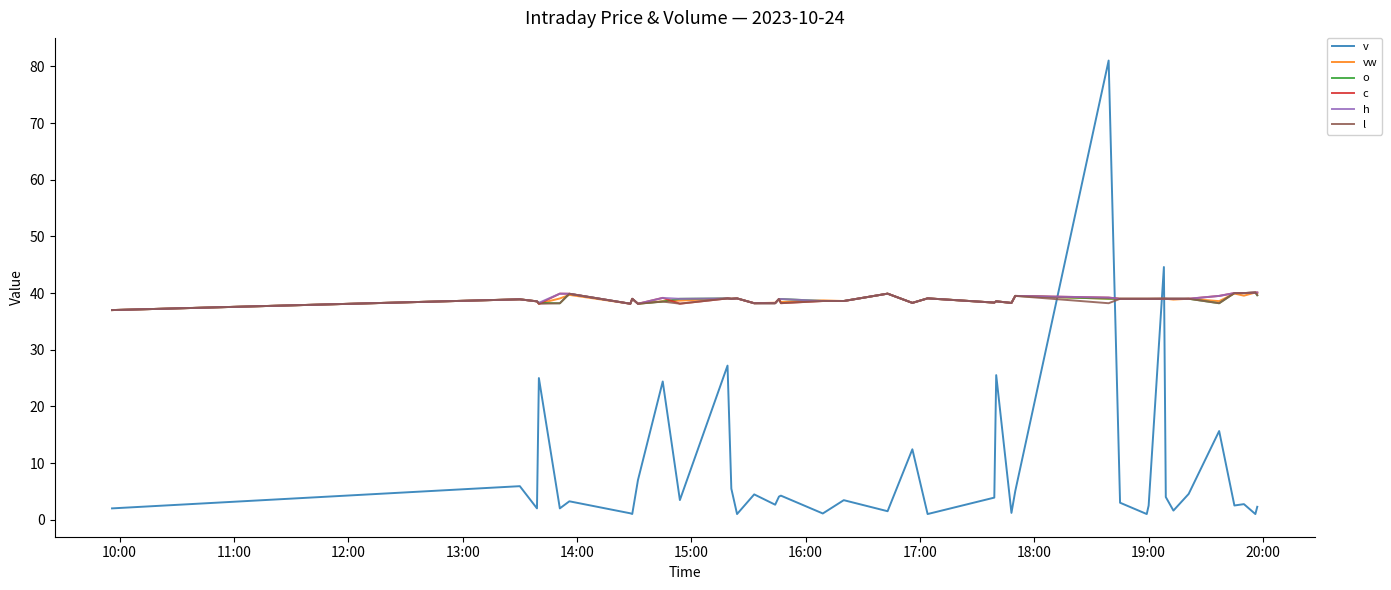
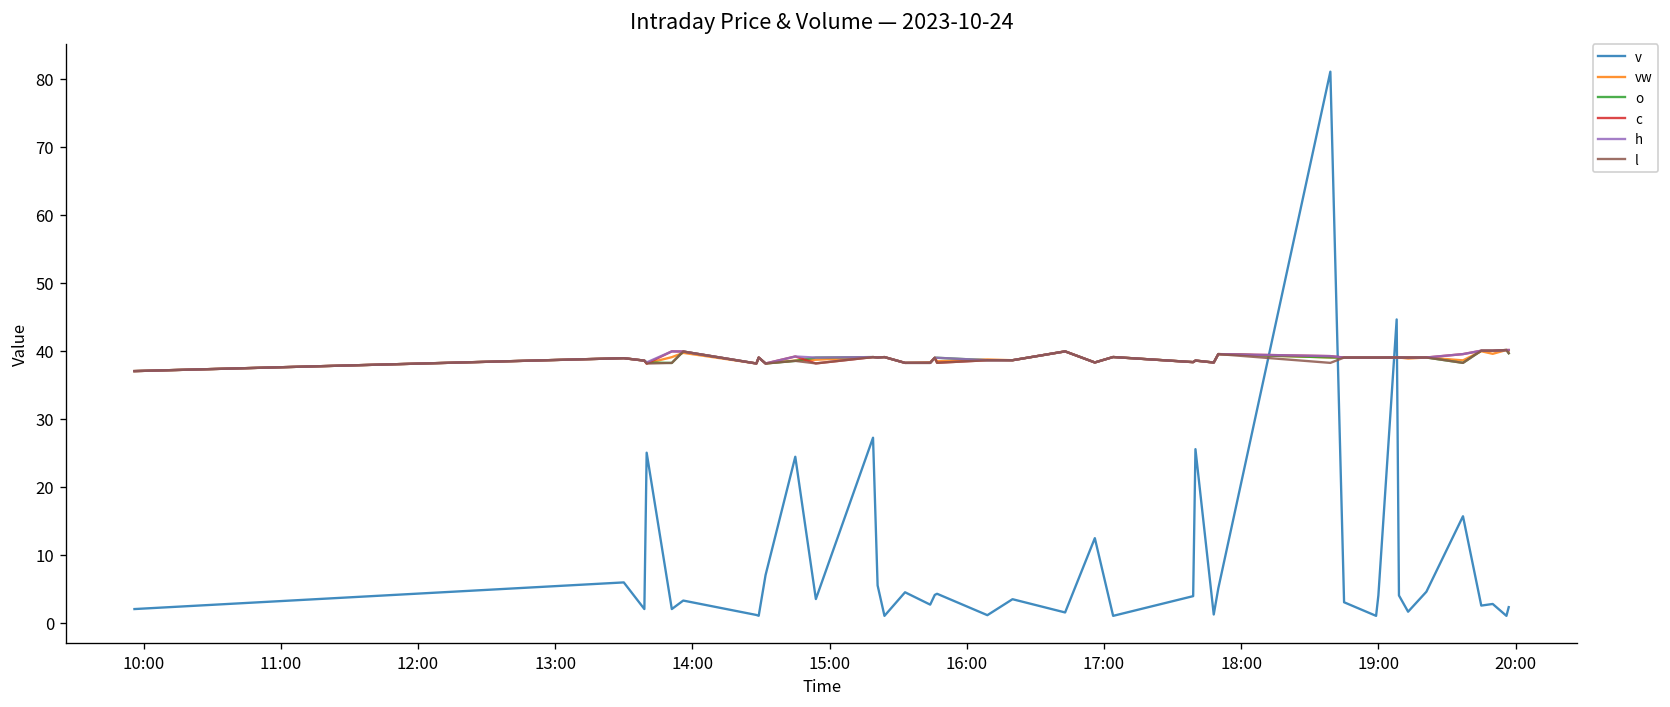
v, 19:00: 3 -> 4
